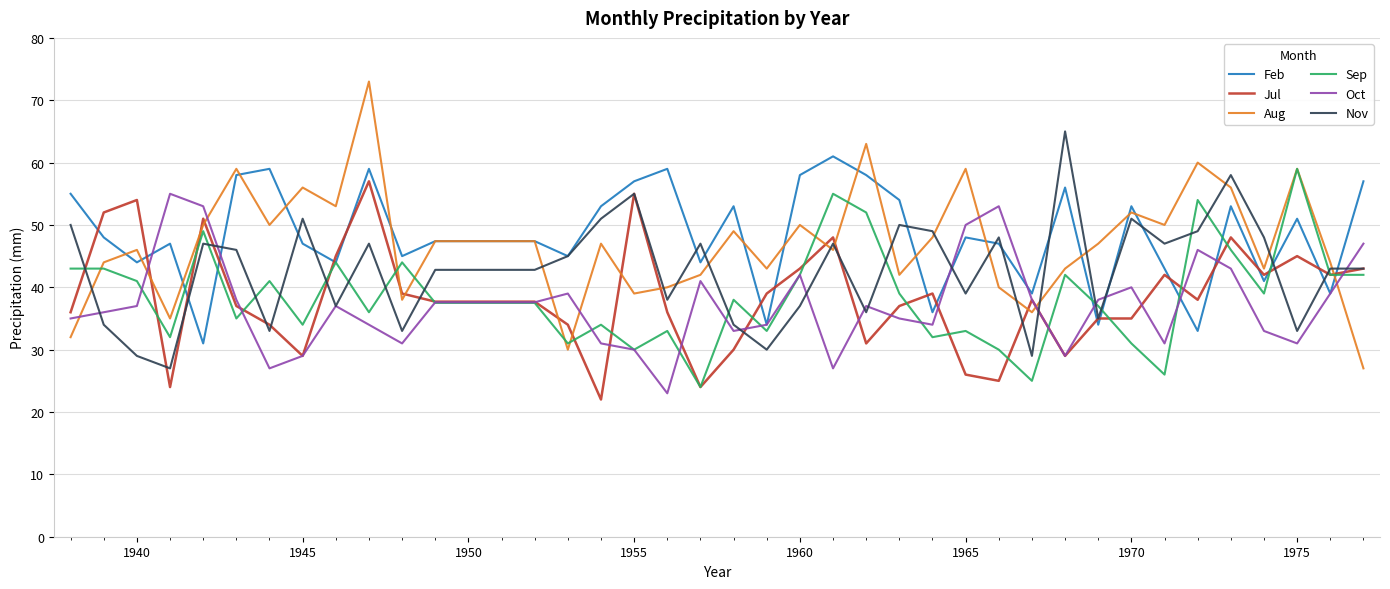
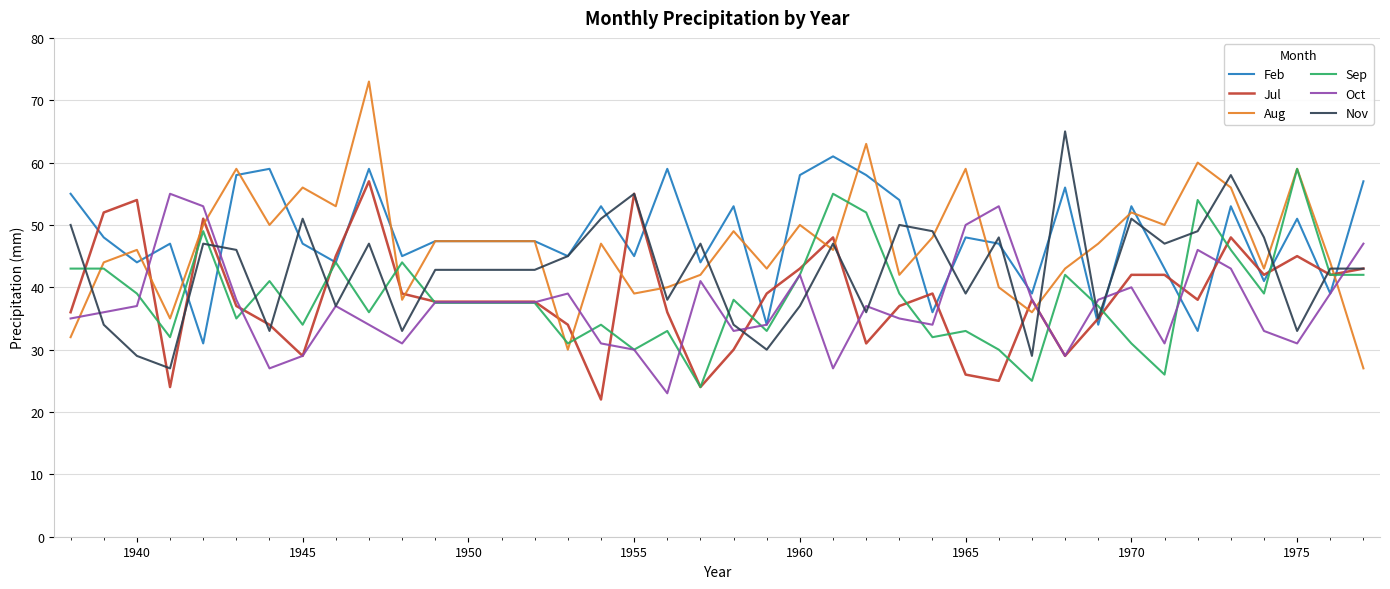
Sep, 1940: 41 -> 39
Feb, 1955: 57 -> 45
Jul, 1970: 35 -> 42
